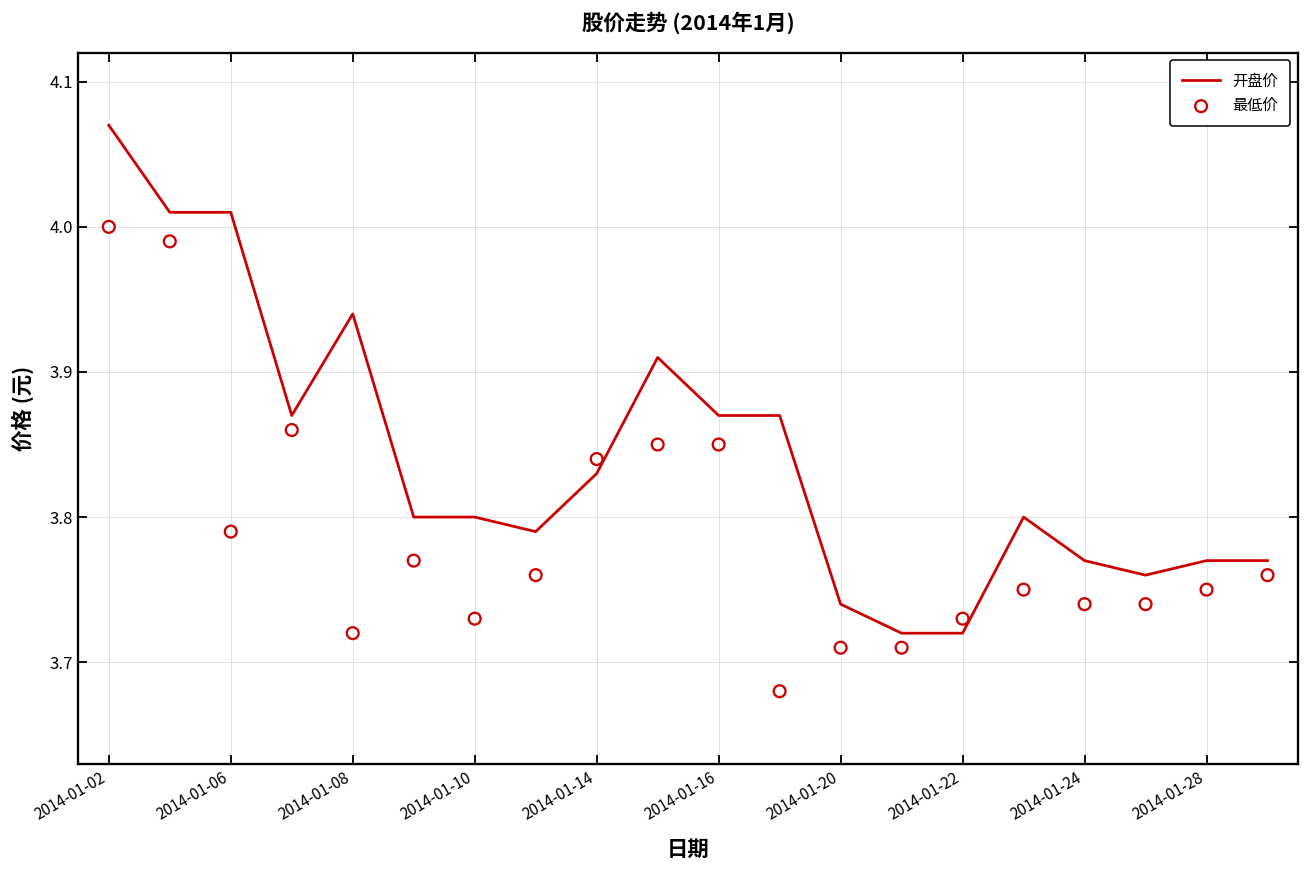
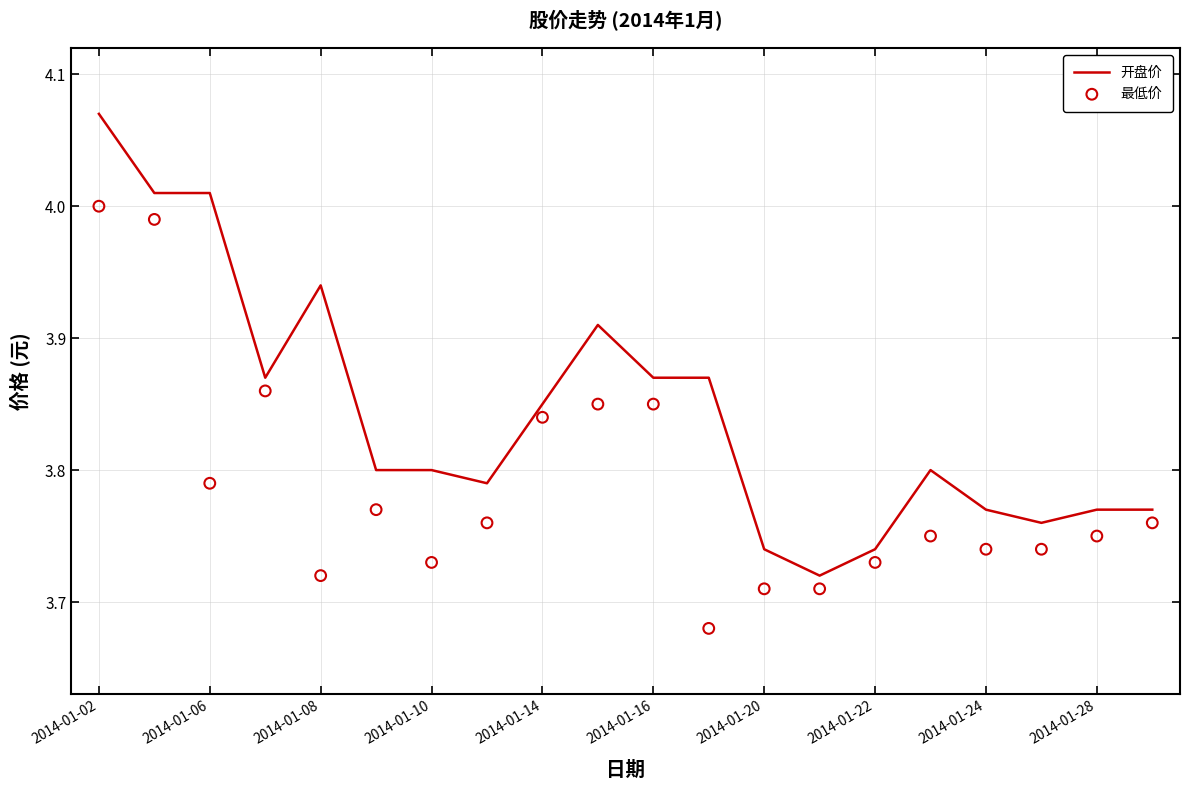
开盘价, 2014-01-14: 3.83 -> 3.85
开盘价, 2014-01-22: 3.72 -> 3.74
